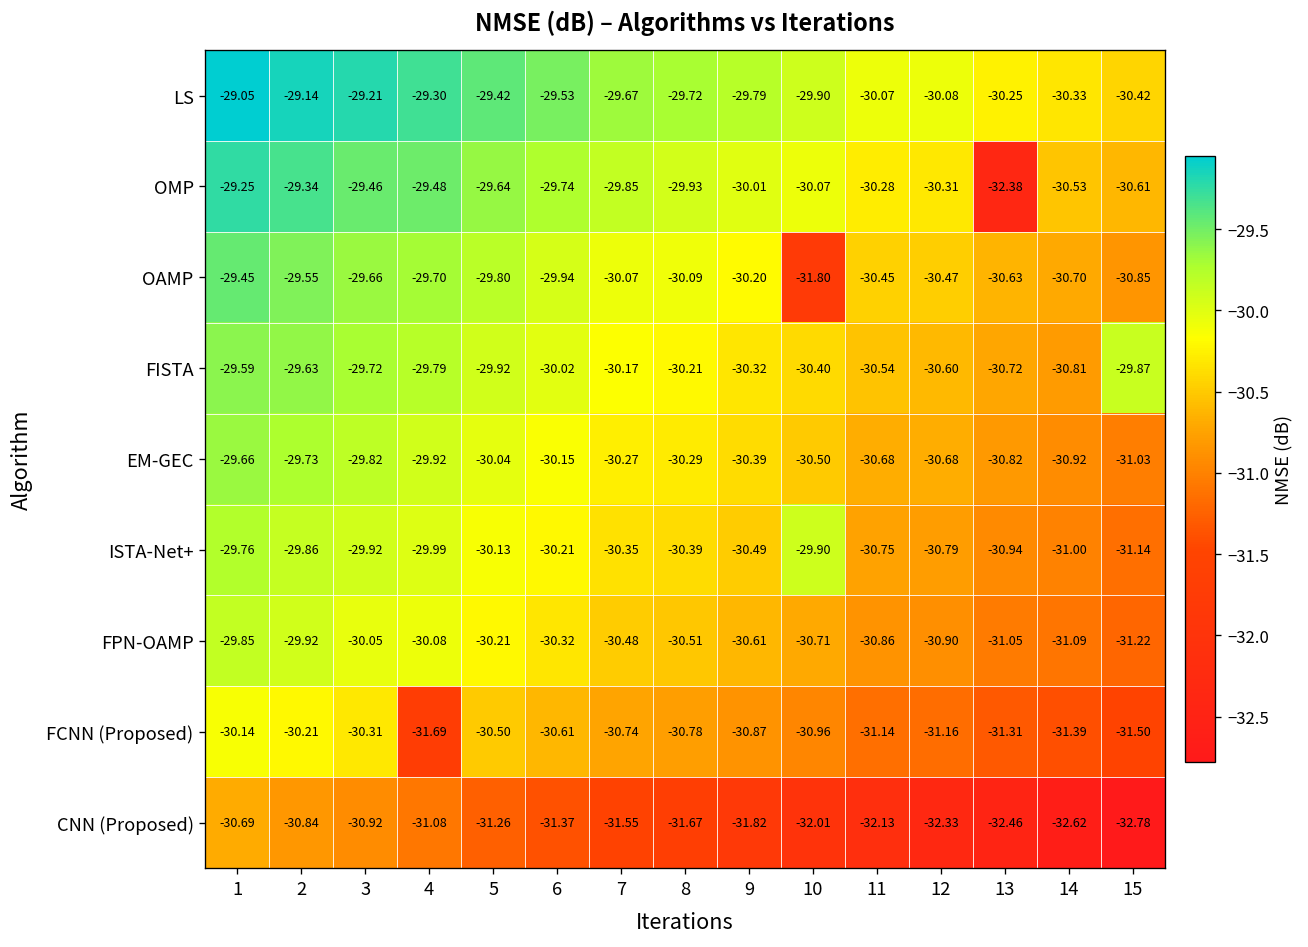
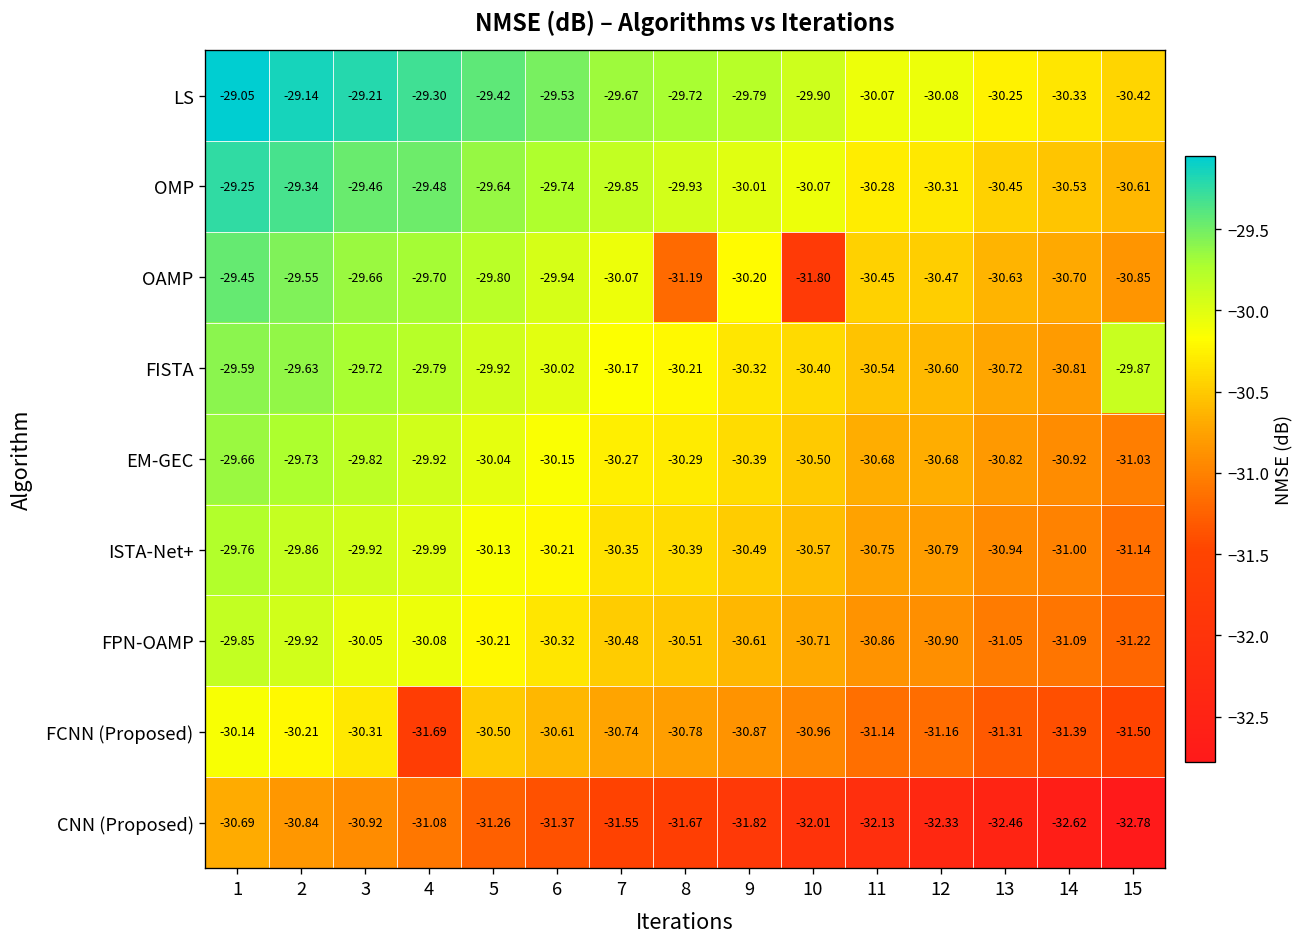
OMP, 13: -32.38 -> -30.45
OAMP, 8: -30.09 -> -31.19
ISTA-Net+, 10: -29.90 -> -30.57
